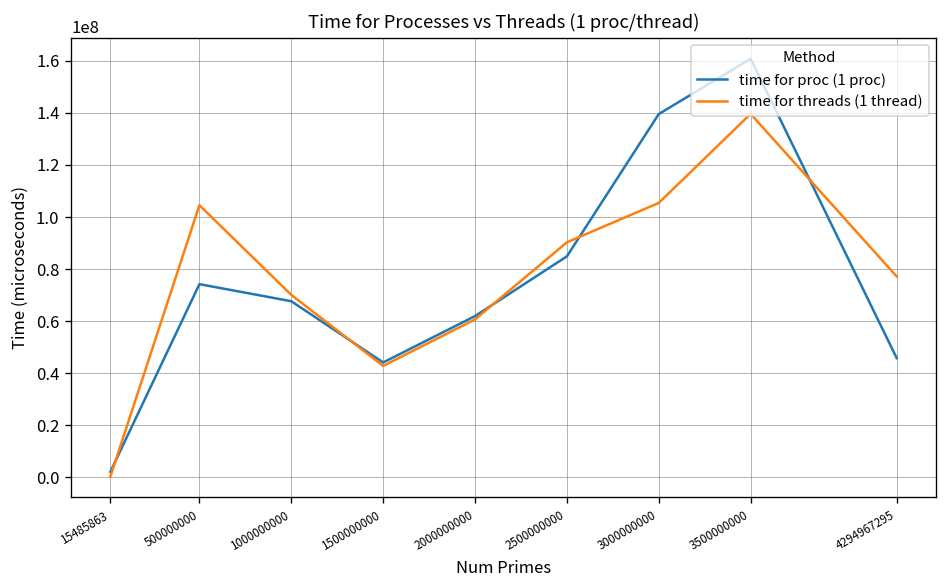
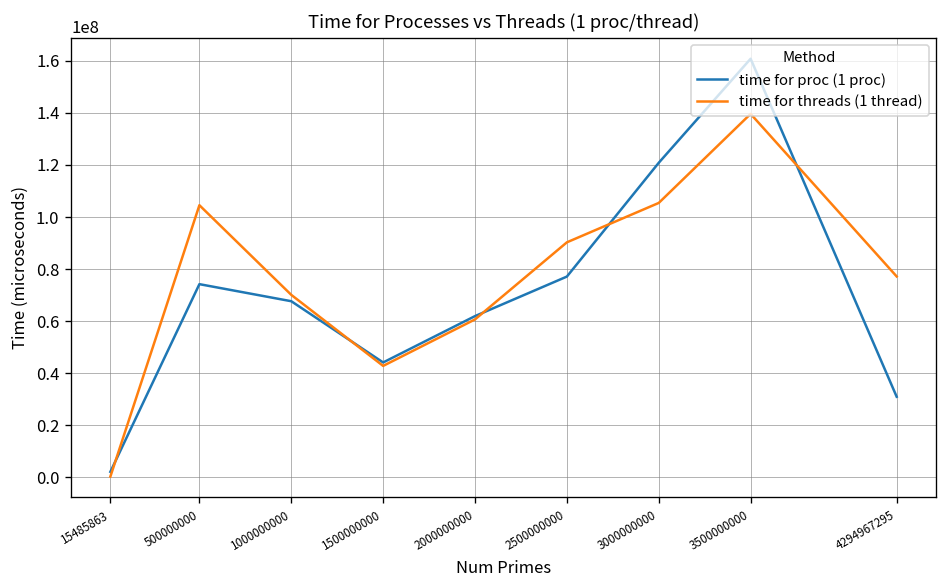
time for proc (1 proc), 2500000000: 85000000 -> 77000000
time for proc (1 proc), 3000000000: 140000000 -> 121000000
time for proc (1 proc), 4294967295: 46000000 -> 31000000
